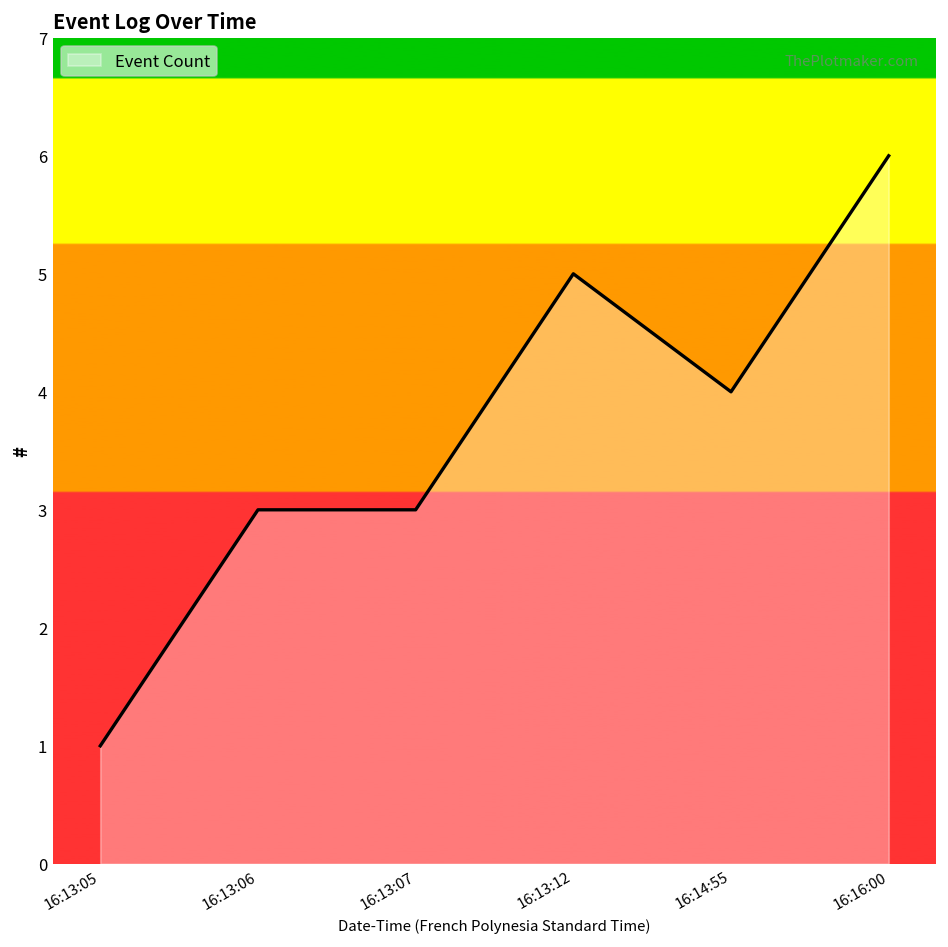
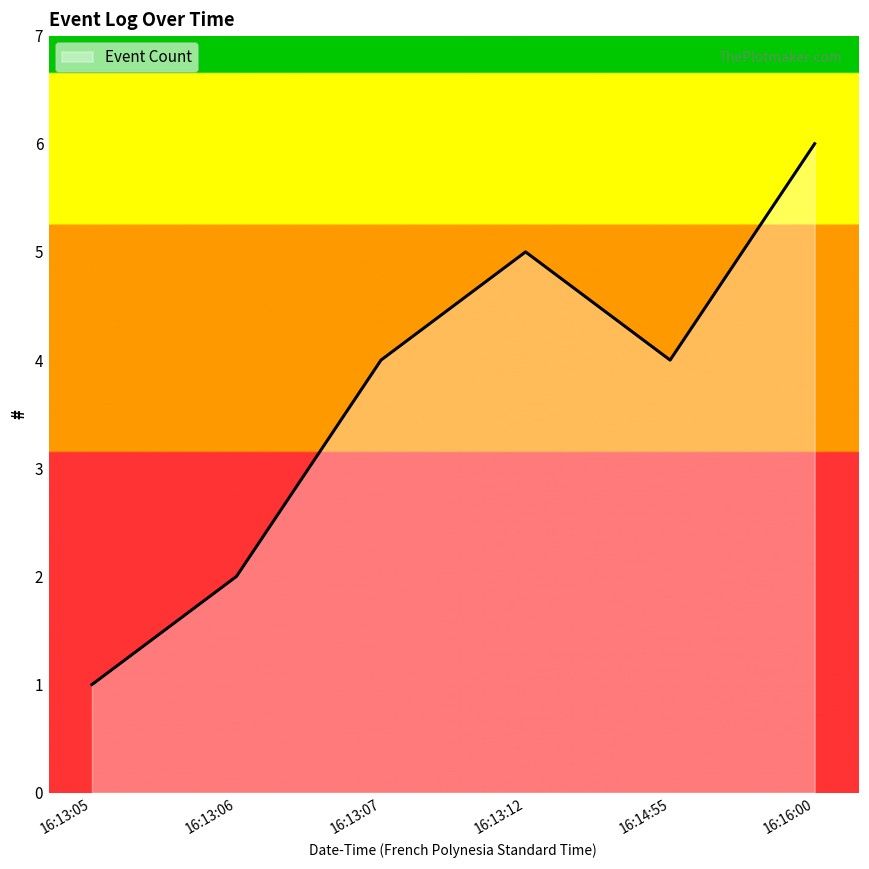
16:13:06: 3 -> 2
16:13:07: 3 -> 4
